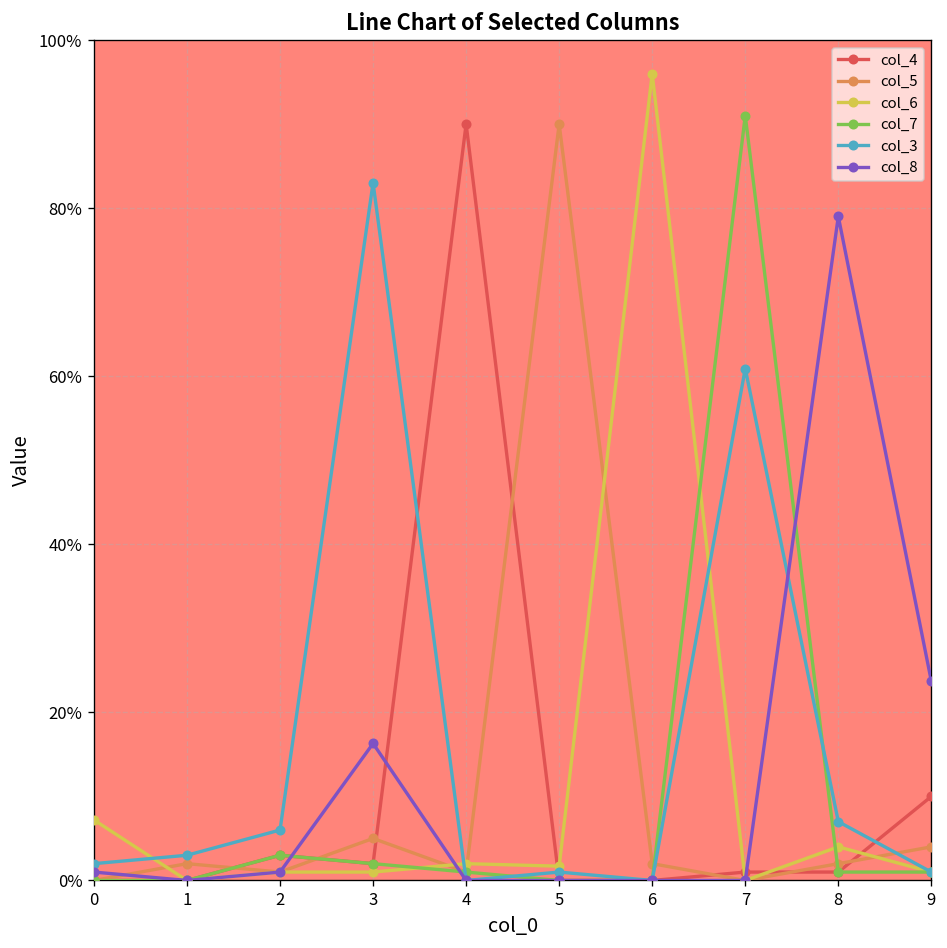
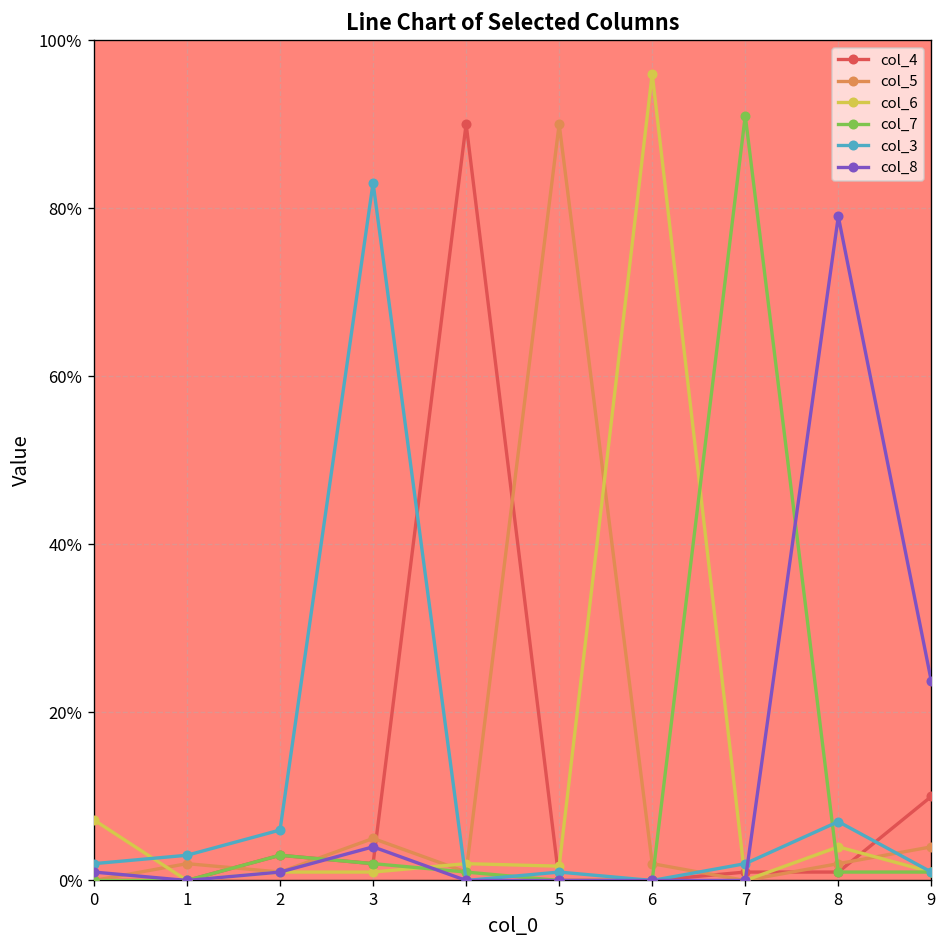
col_8, 3: 16% -> 4%
col_3, 7: 61% -> 2%
